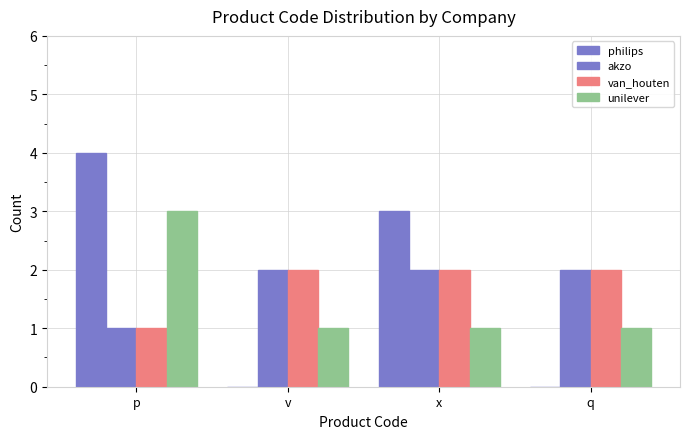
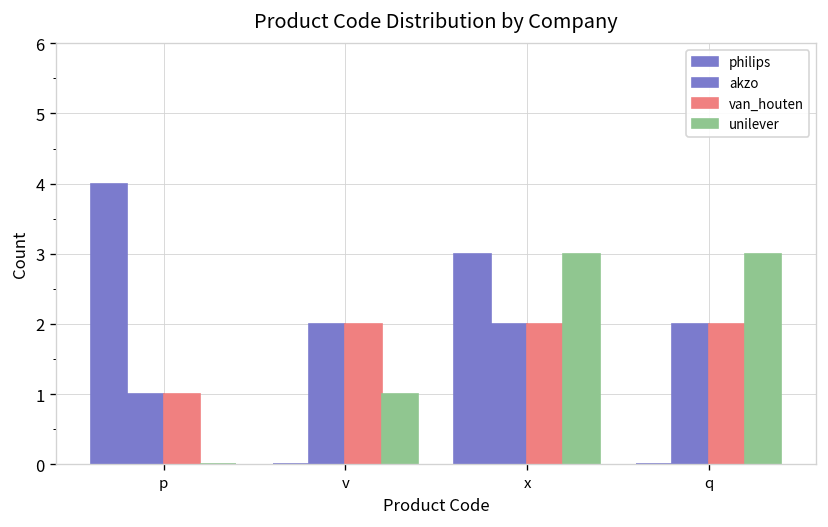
unilever, p: 3 -> 0
unilever, x: 1 -> 3
unilever, q: 1 -> 3
